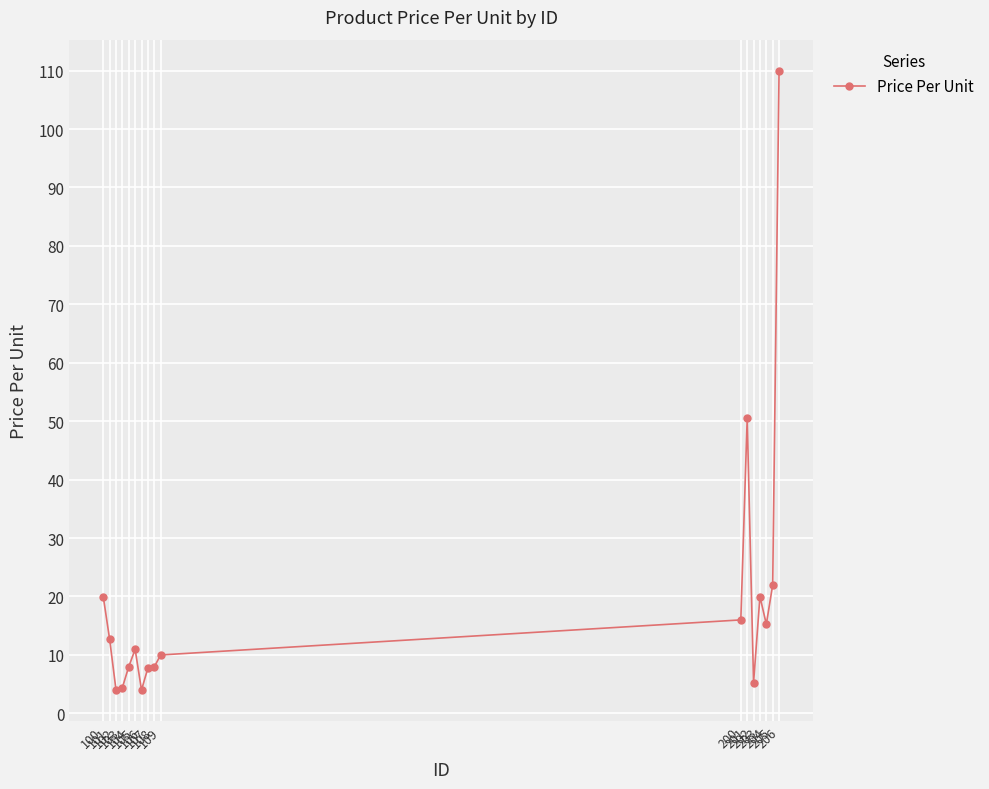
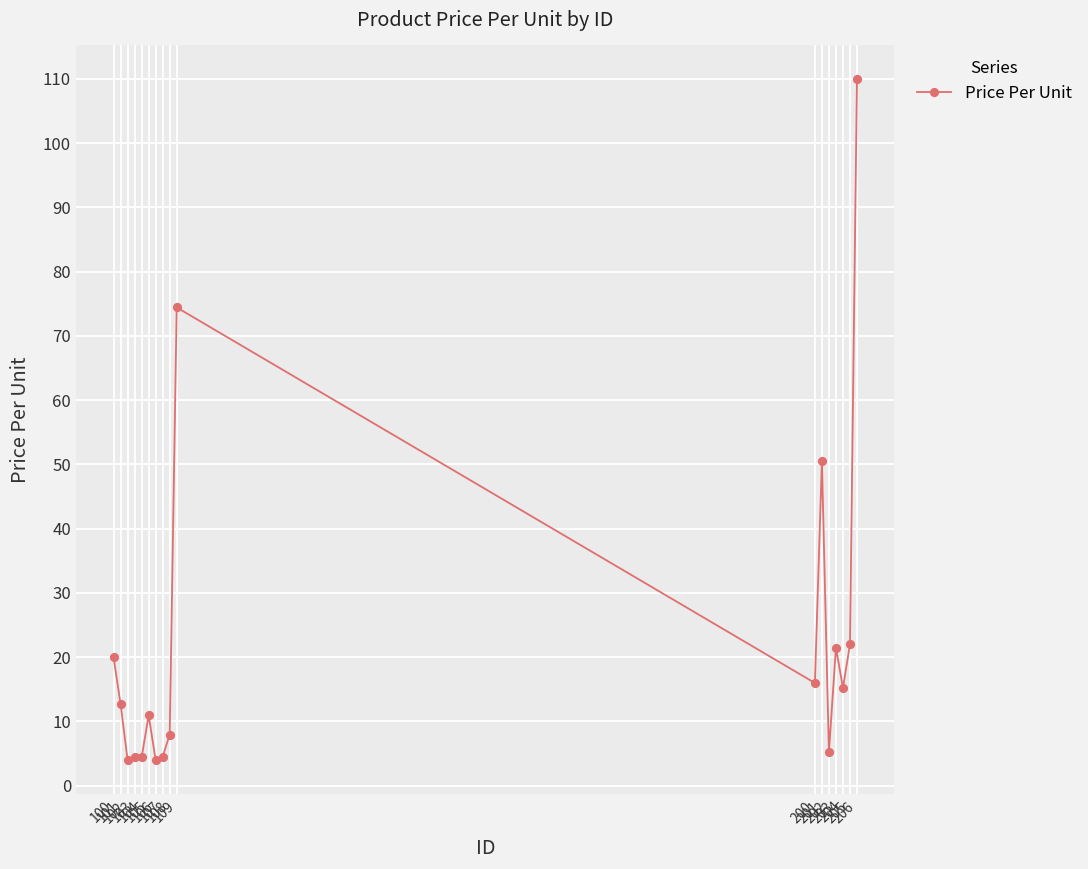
104: 8 -> 4
107: 8 -> 5
109: 10 -> 74
203: 20 -> 21
